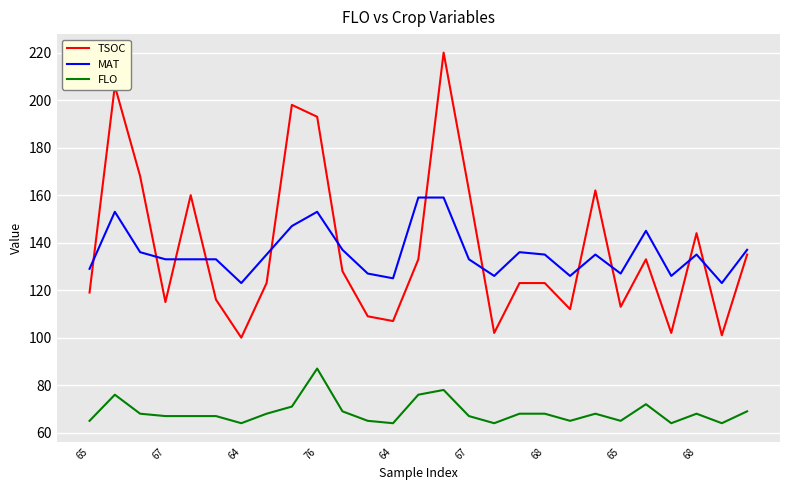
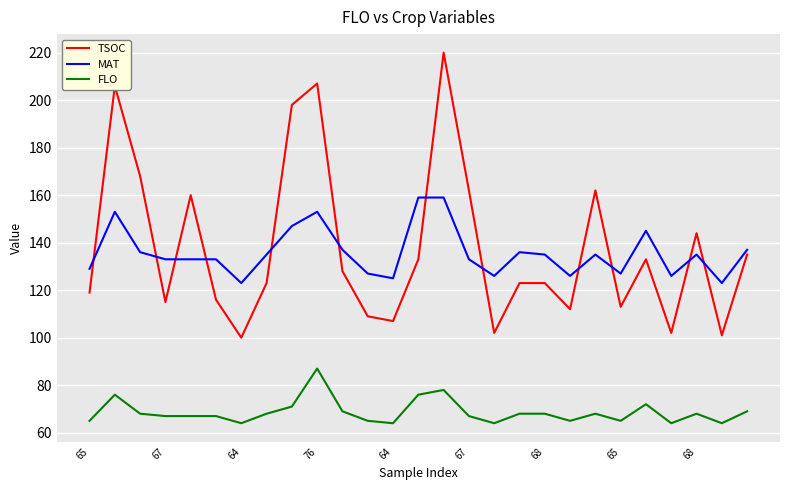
TSOC, 76: 193 -> 207
